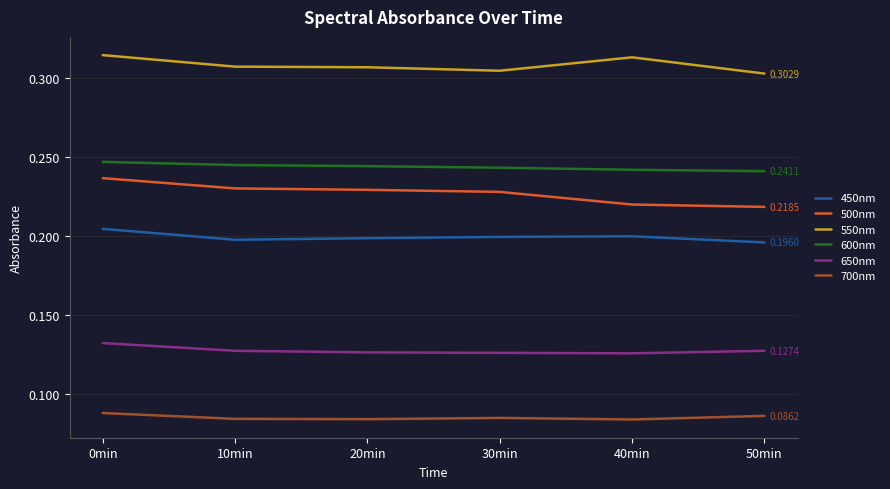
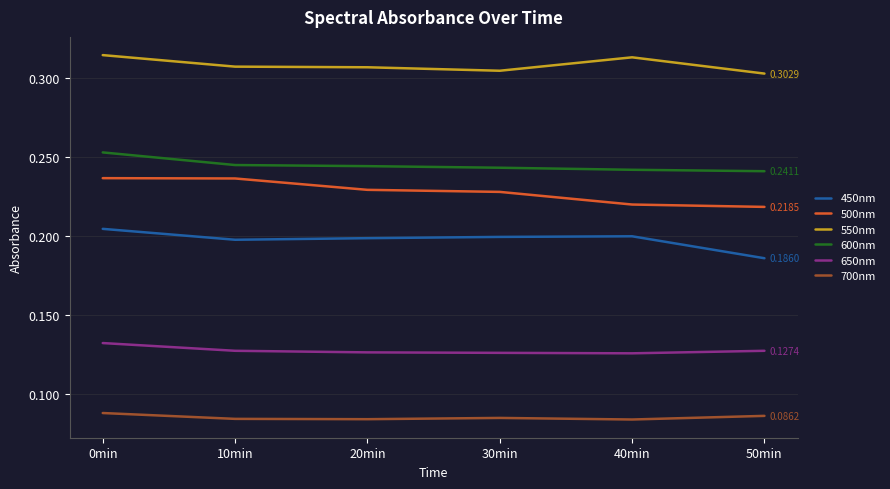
600nm, 0min: 0.247 -> 0.253
500nm, 10min: 0.230 -> 0.237
450nm, 50min: 0.1960 -> 0.1860
